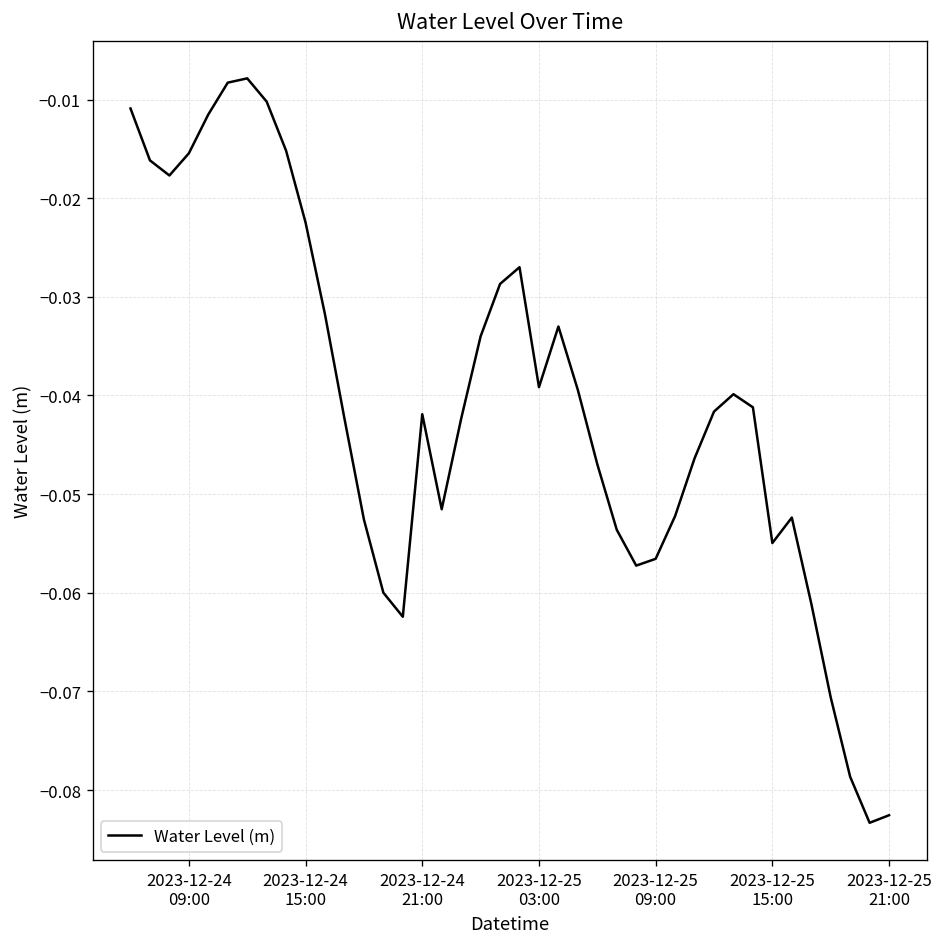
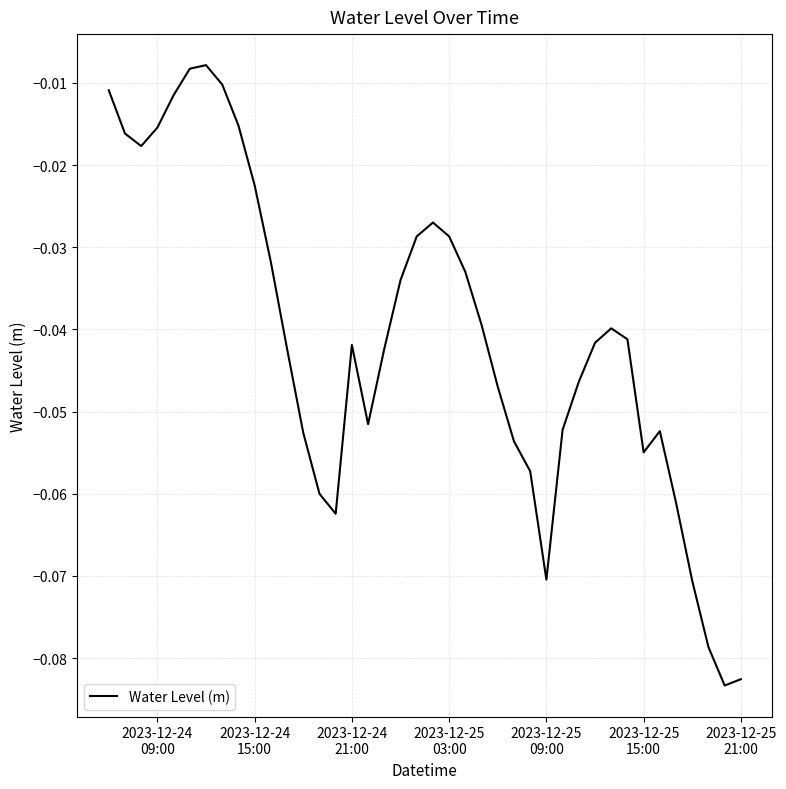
2023-12-25 03:00: -0.039 -> -0.029
2023-12-25 09:00: -0.057 -> -0.070
